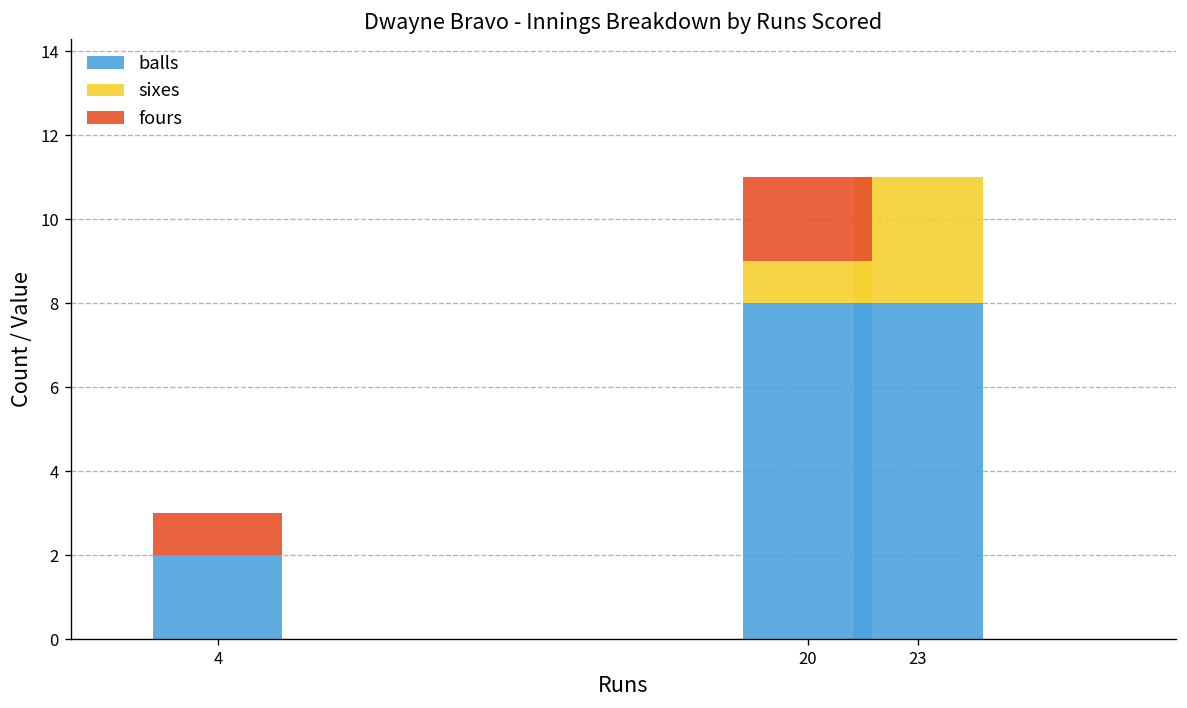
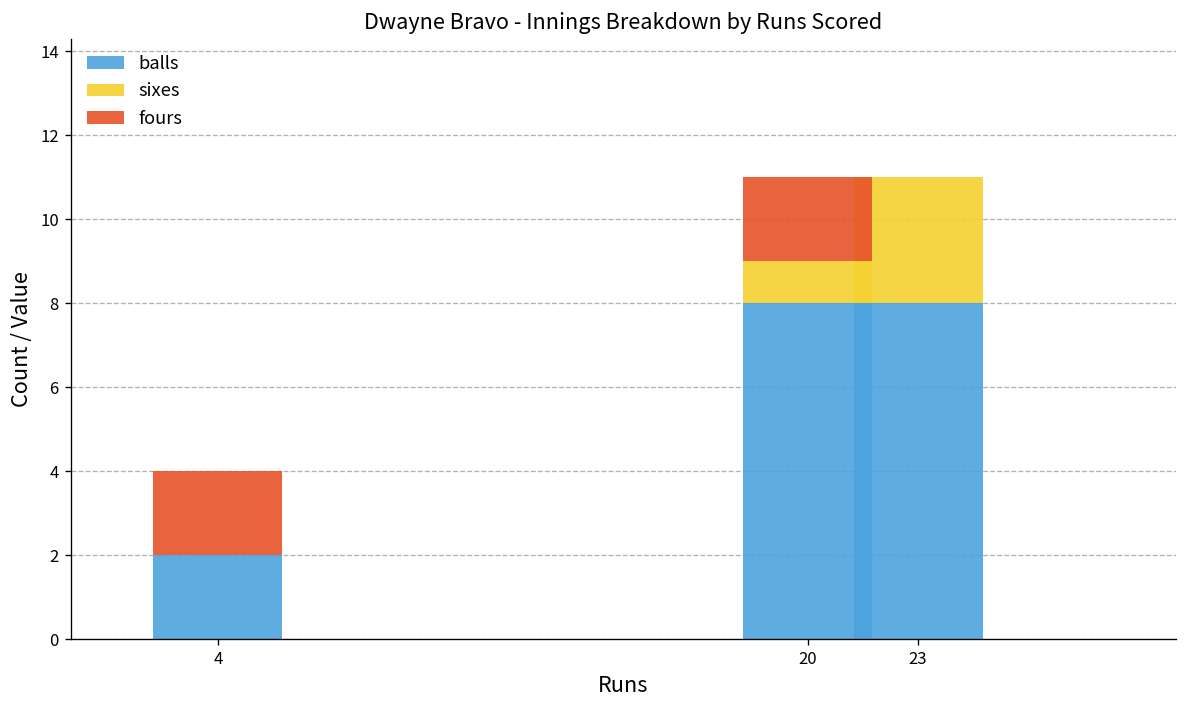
fours, 4: 1 -> 2
